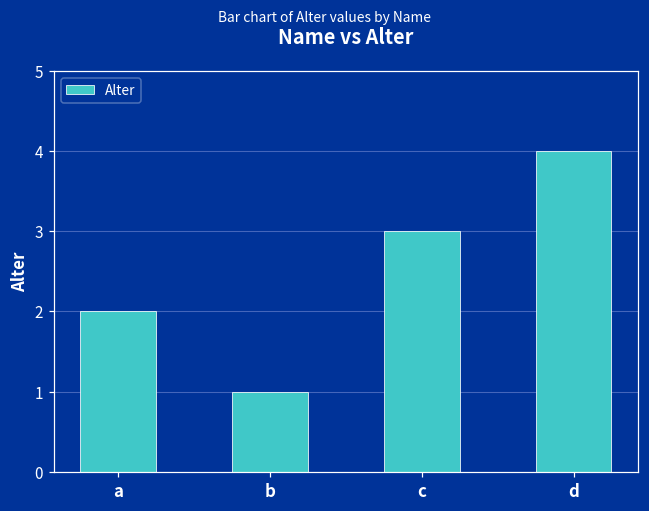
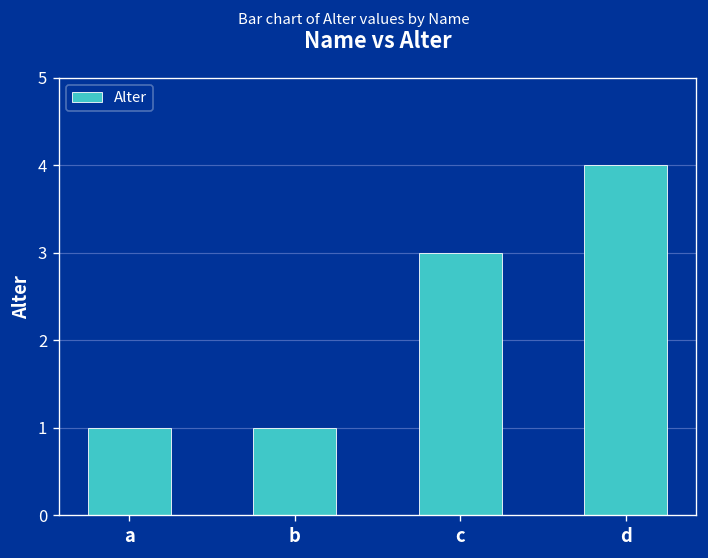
a: 2 -> 1
